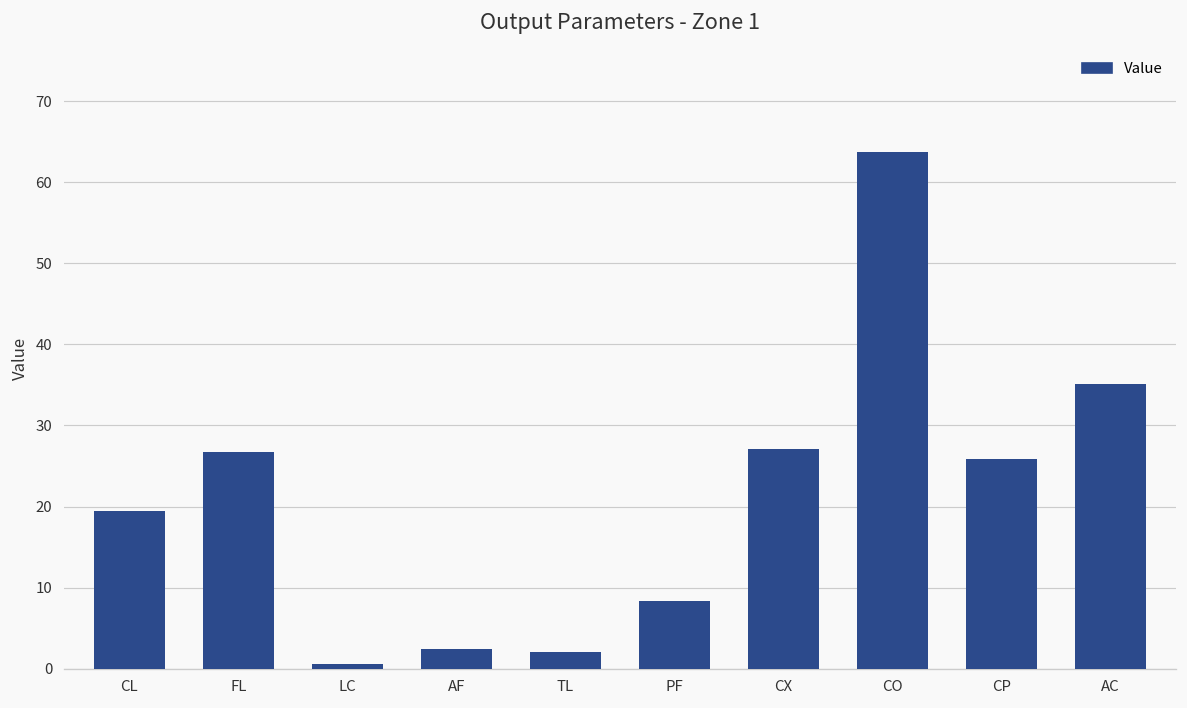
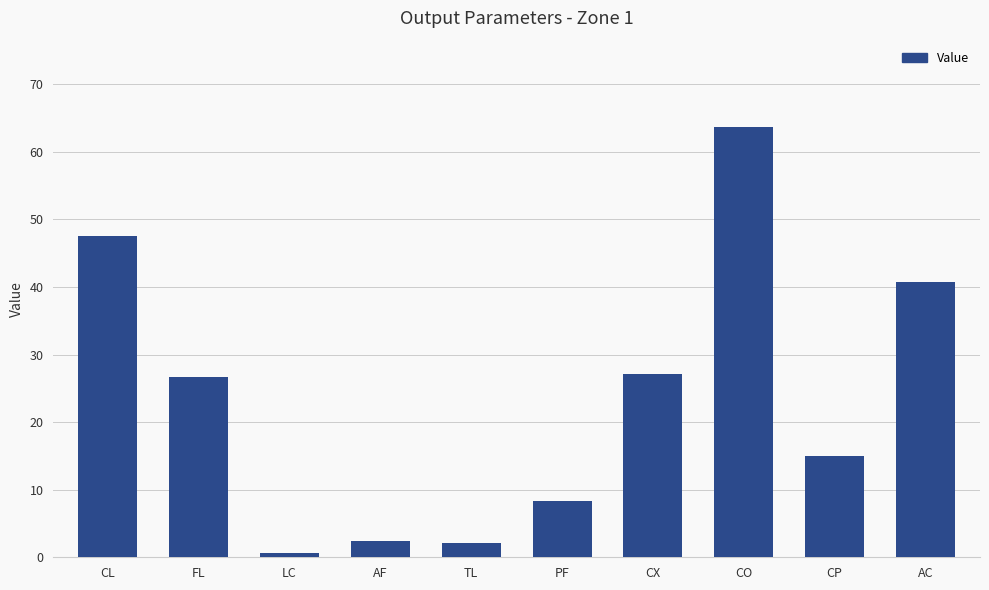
CL: 19 -> 47
CP: 26 -> 15
AC: 35 -> 41
